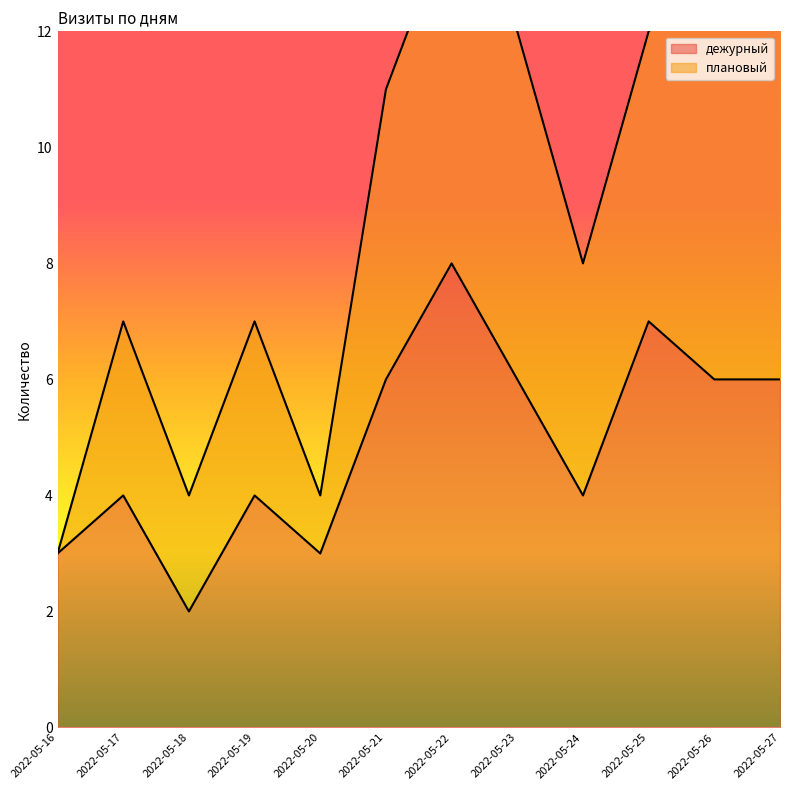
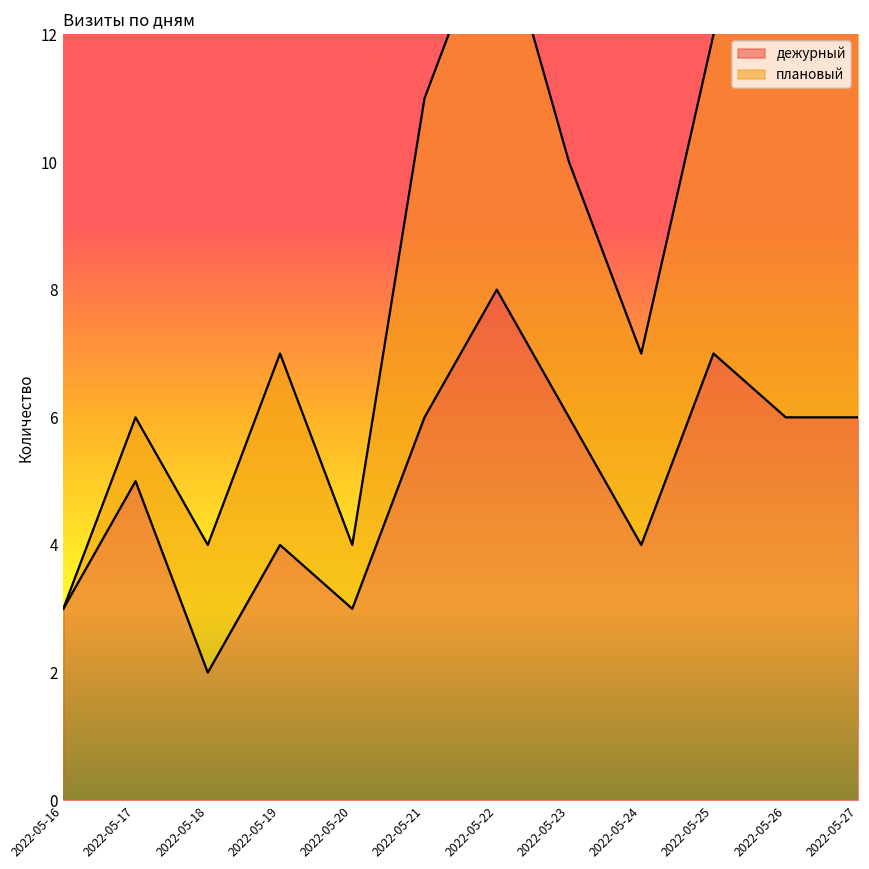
дежурный, 2022-05-17: 4 -> 5
плановый, 2022-05-17: 3 -> 1
плановый, 2022-05-23: 6 -> 4
плановый, 2022-05-24: 4 -> 3
